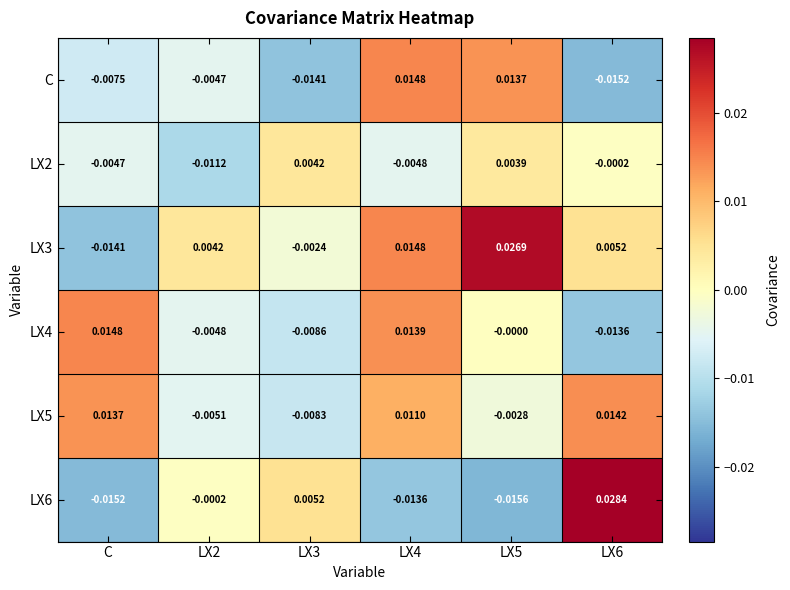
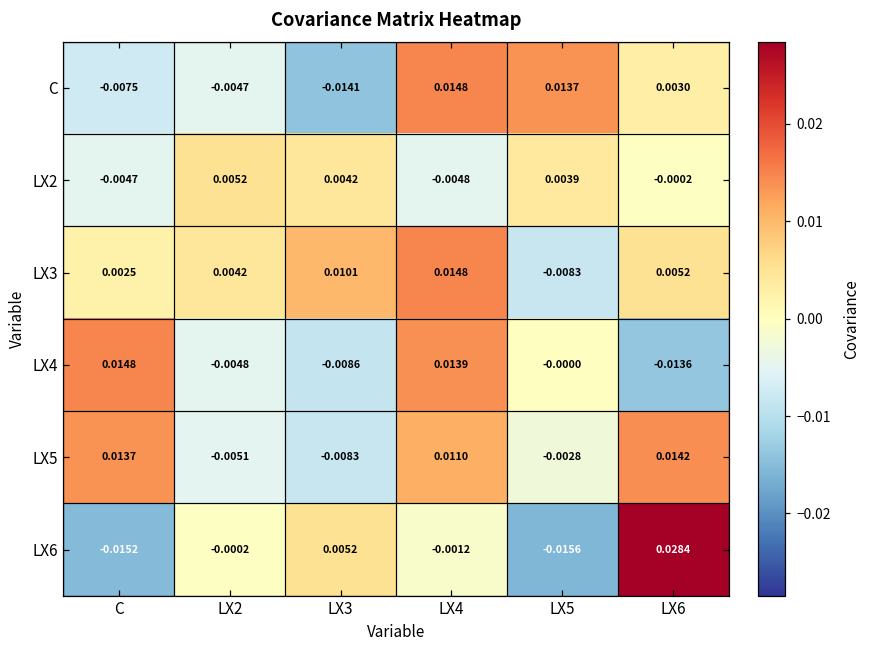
C, LX6: -0.0152 -> 0.0030
LX2, LX2: -0.0112 -> 0.0052
LX3, C: -0.0141 -> 0.0025
LX3, LX3: -0.0024 -> 0.0101
LX3, LX5: 0.0269 -> -0.0083
LX6, LX4: -0.0136 -> -0.0012
